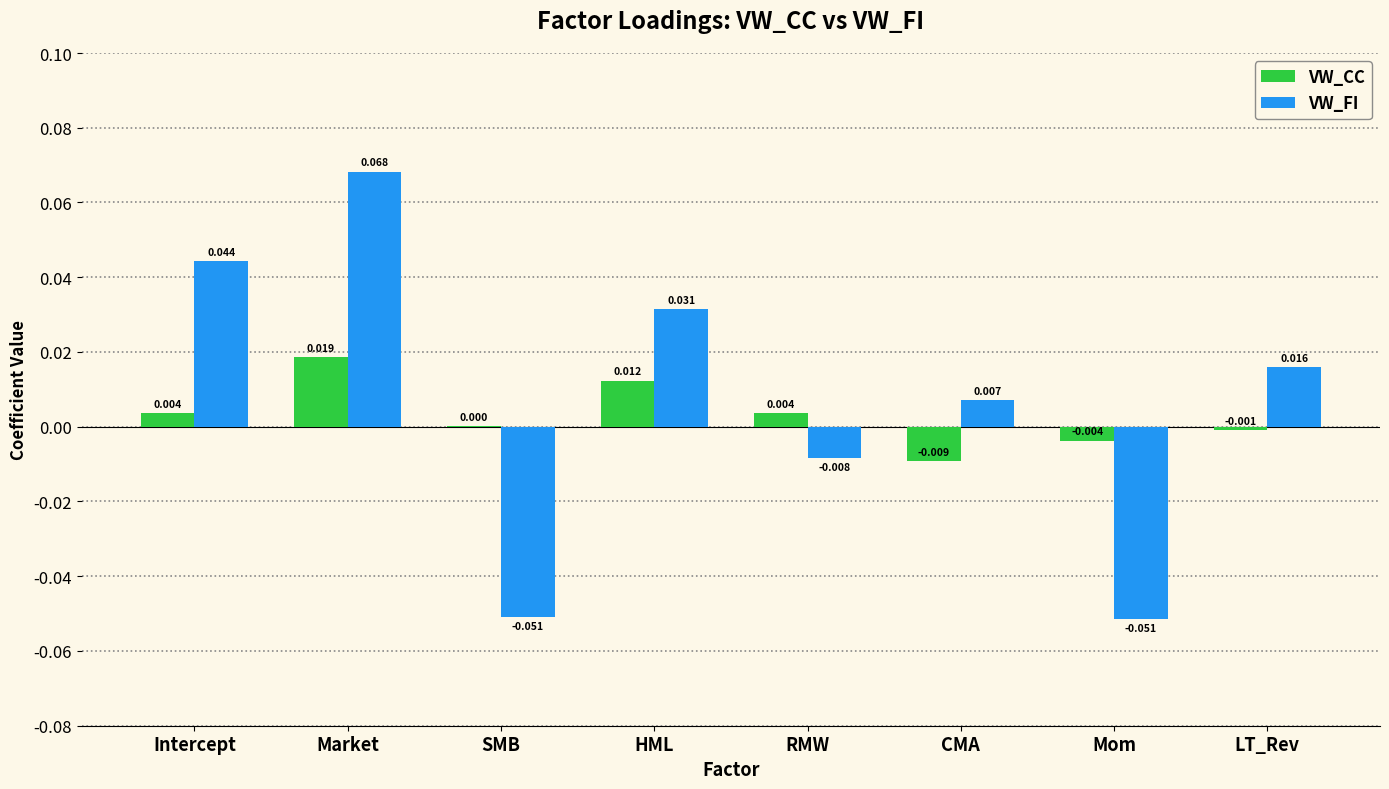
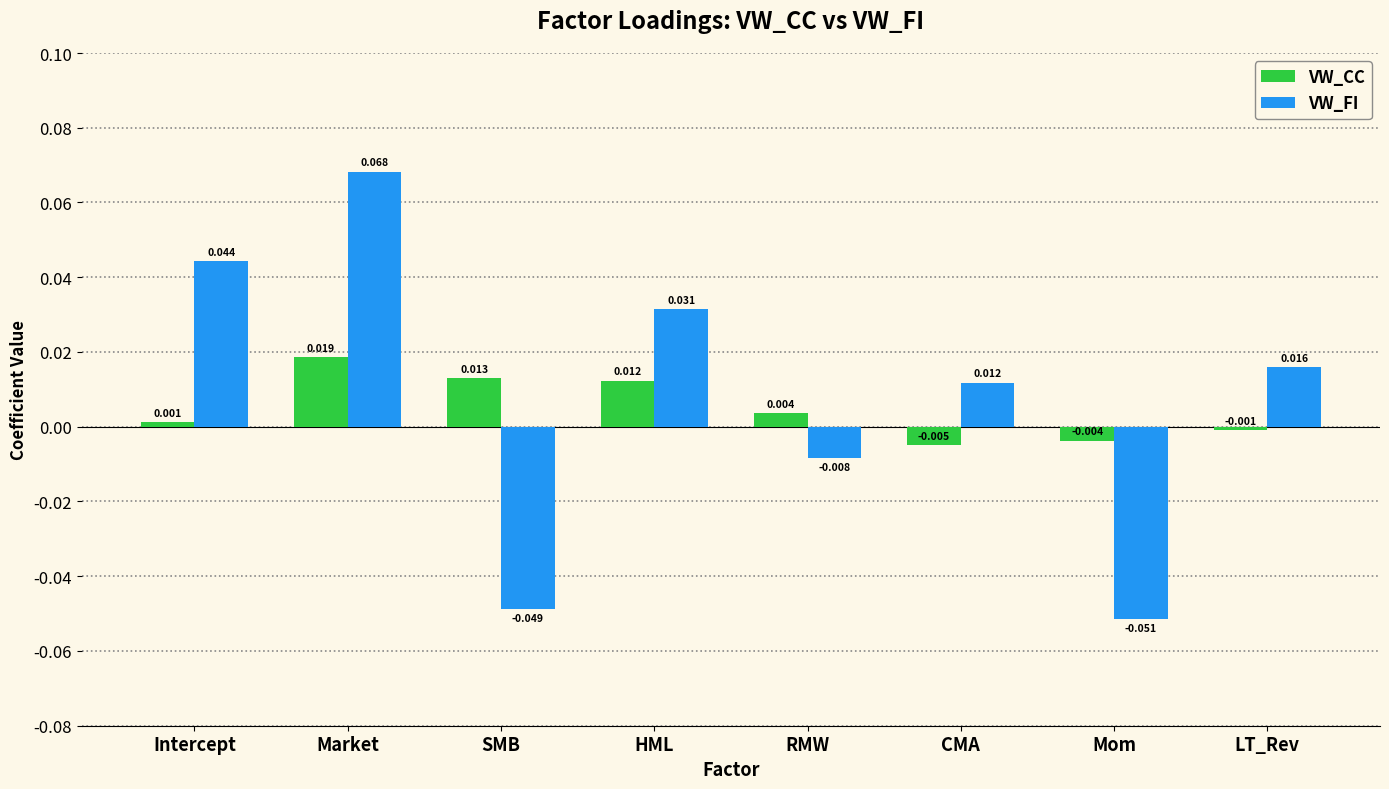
VW_CC, Intercept: 0.004 -> 0.001
VW_CC, SMB: 0.000 -> 0.013
VW_FI, SMB: -0.051 -> -0.049
VW_CC, CMA: -0.009 -> -0.005
VW_FI, CMA: 0.007 -> 0.012
